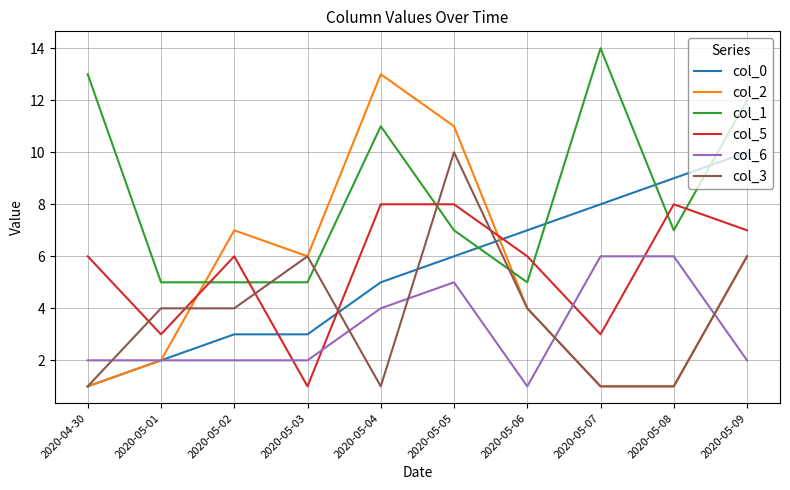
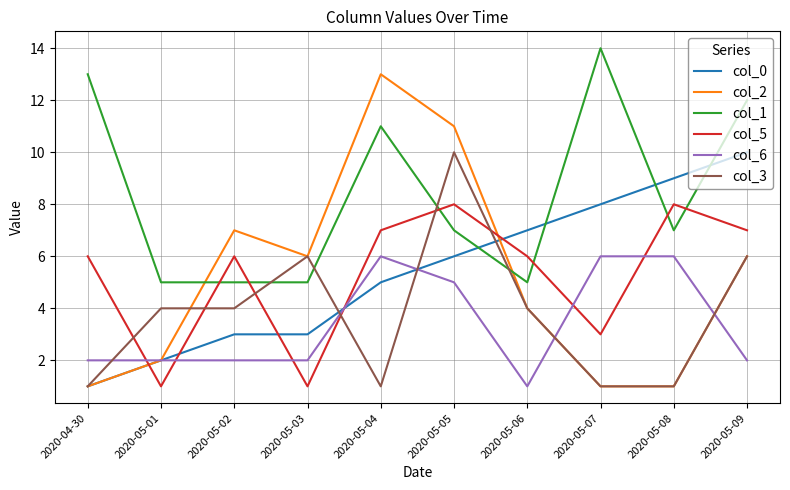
col_5, 2020-05-01: 3 -> 1
col_5, 2020-05-04: 8 -> 7
col_6, 2020-05-04: 4 -> 6
